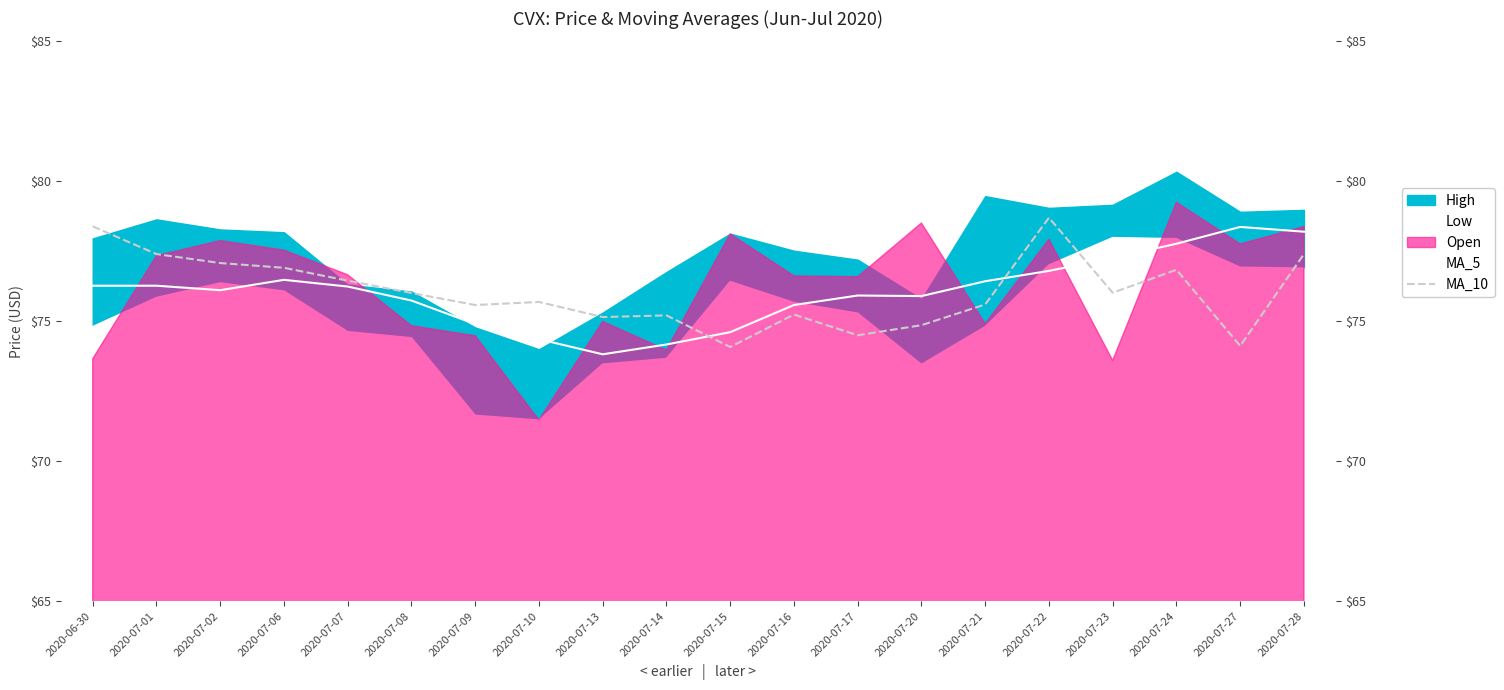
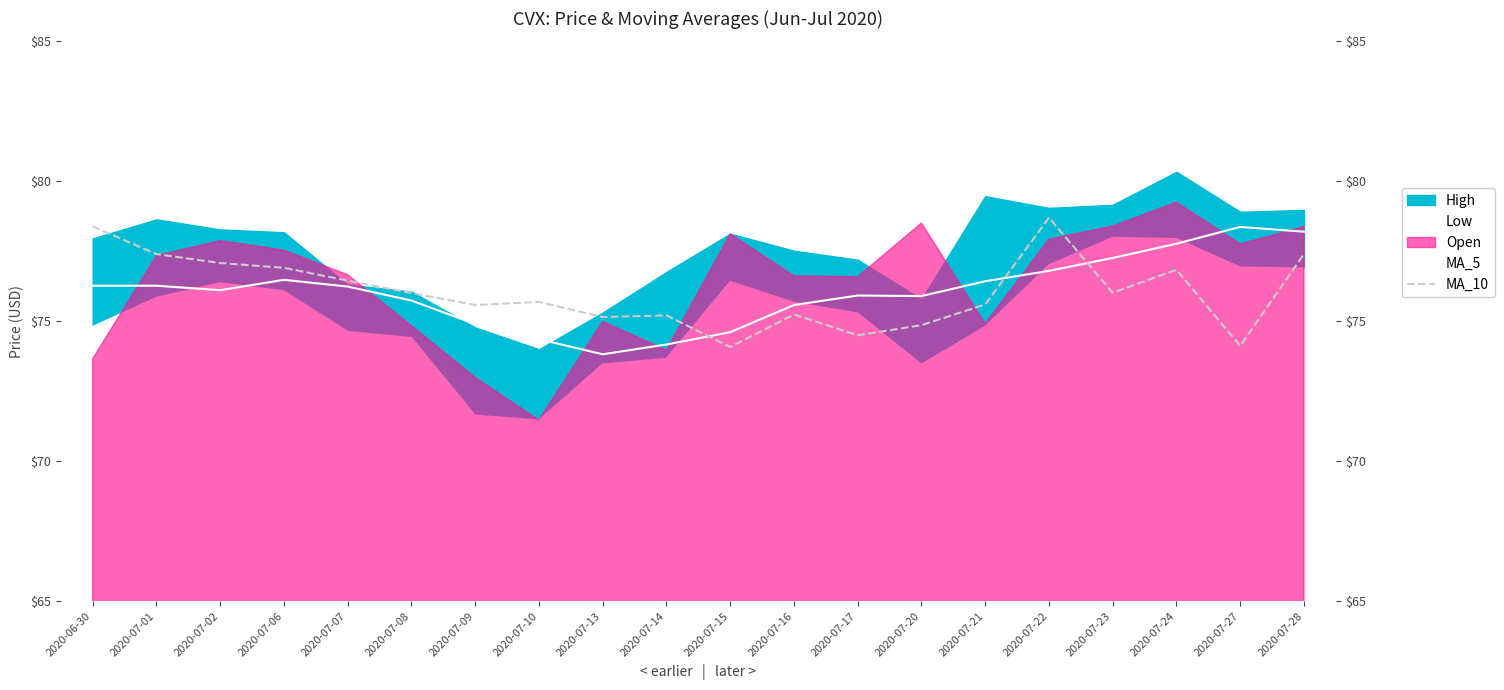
Open, 2020-07-09: $74.5 -> $73.0
Open, 2020-07-23: $73.6 -> $78.4
